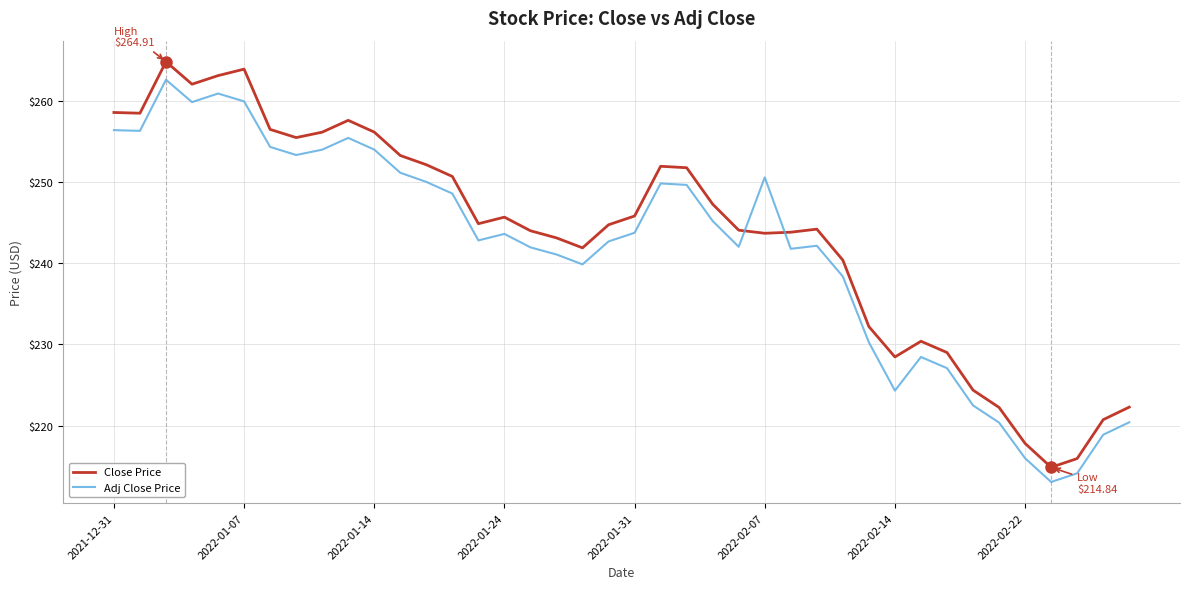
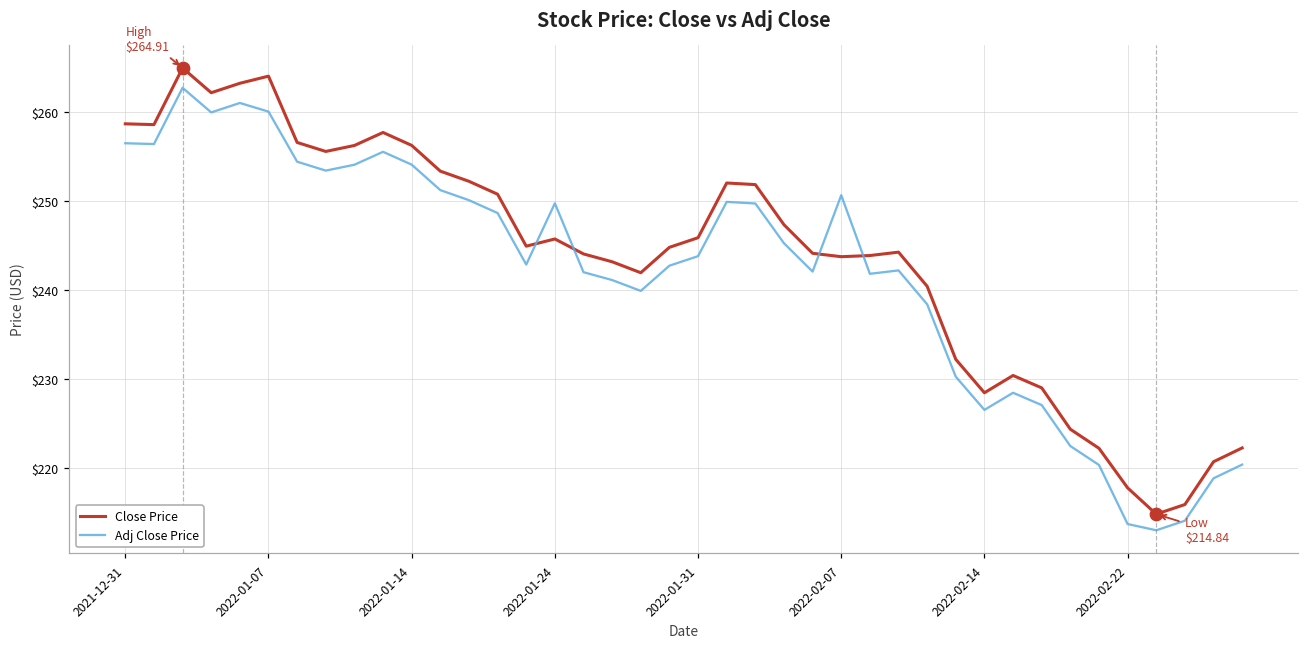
Adj Close Price, 2022-01-24: $244 -> $250
Adj Close Price, 2022-02-14: $224 -> $227
Adj Close Price, 2022-02-22: $216 -> $214
